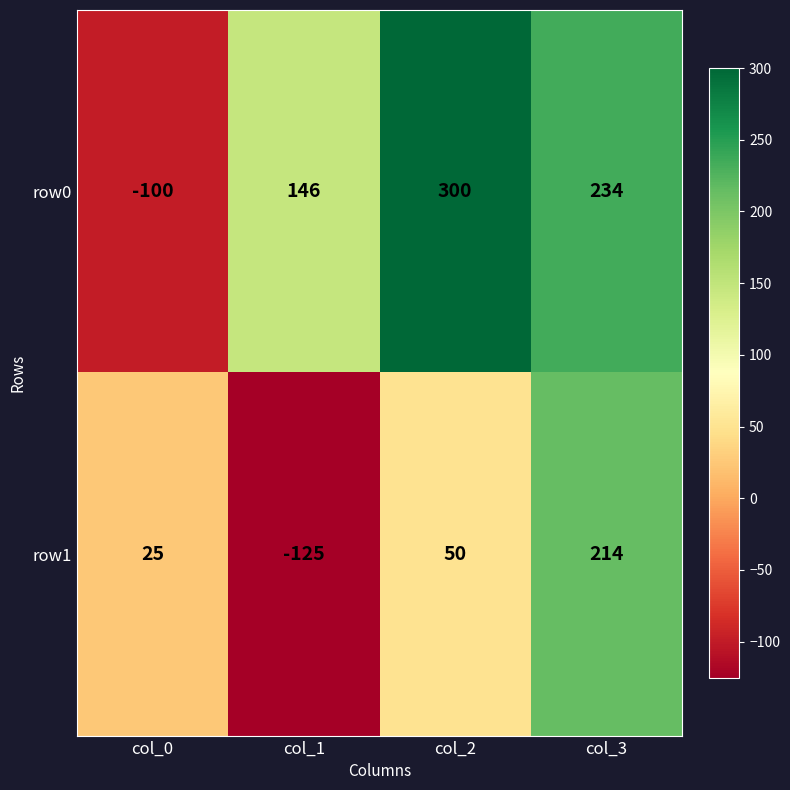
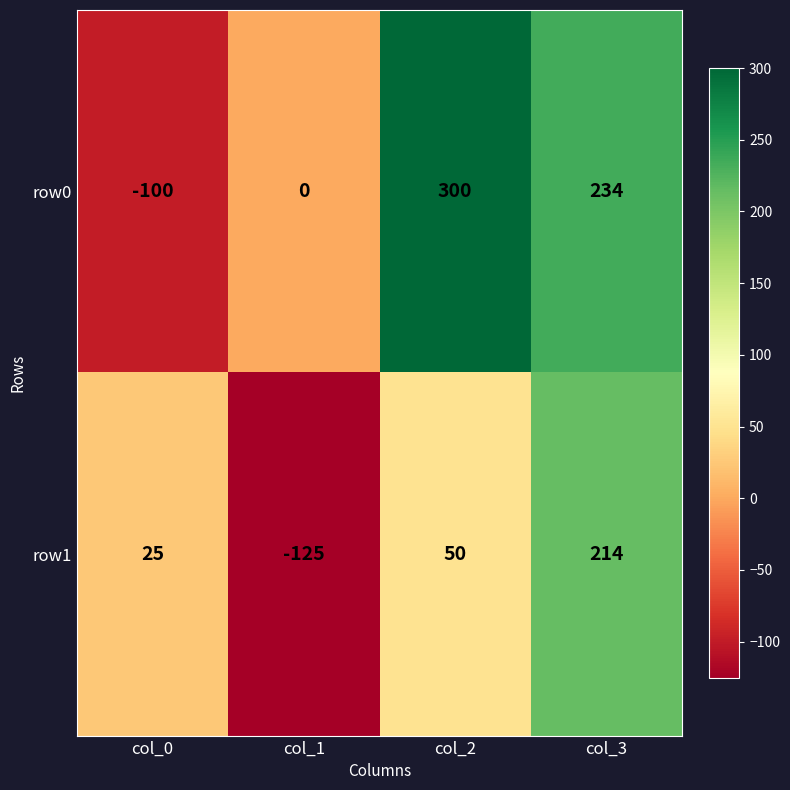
row0, col_1: 146 -> 0
